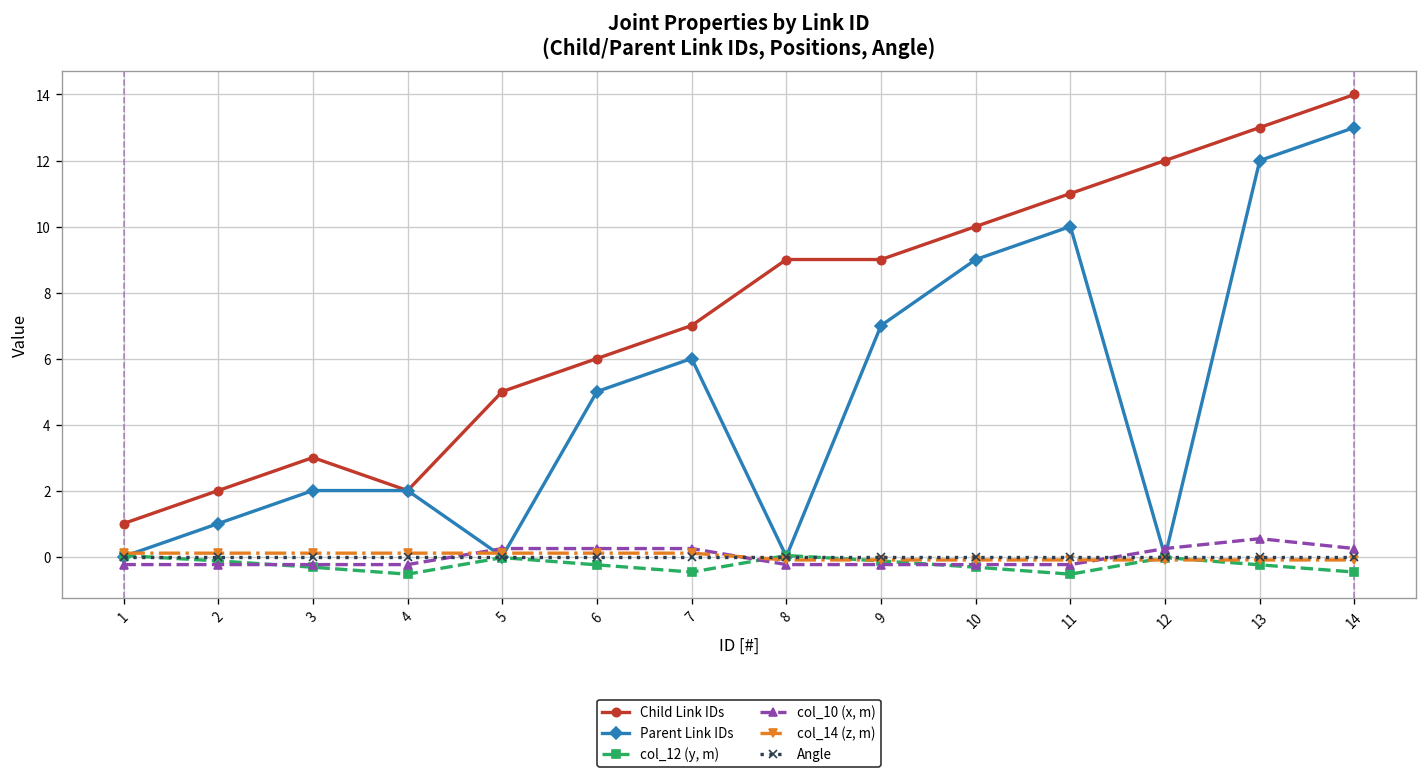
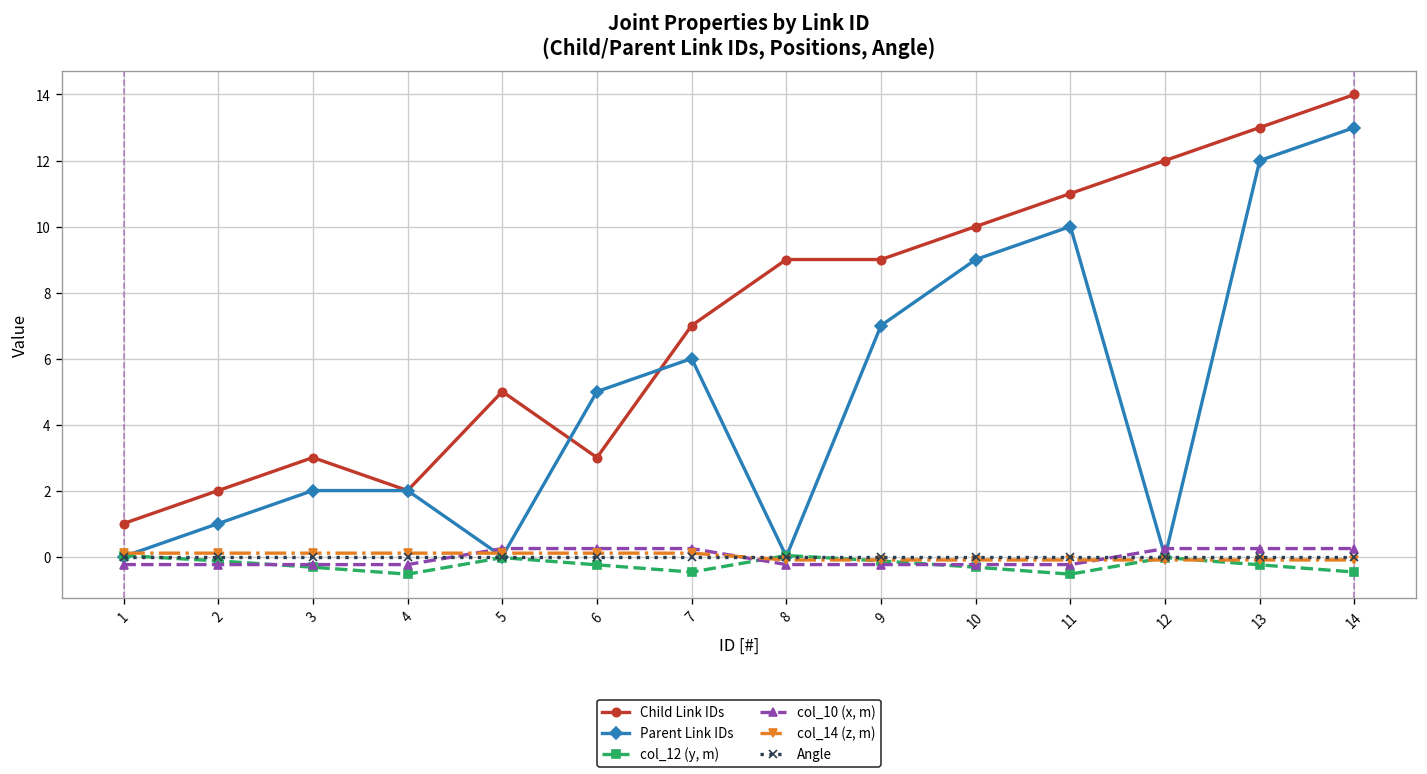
Child Link IDs, 6: 6 -> 3
col_10 (x, m), 13: 0.5 -> 0.2
